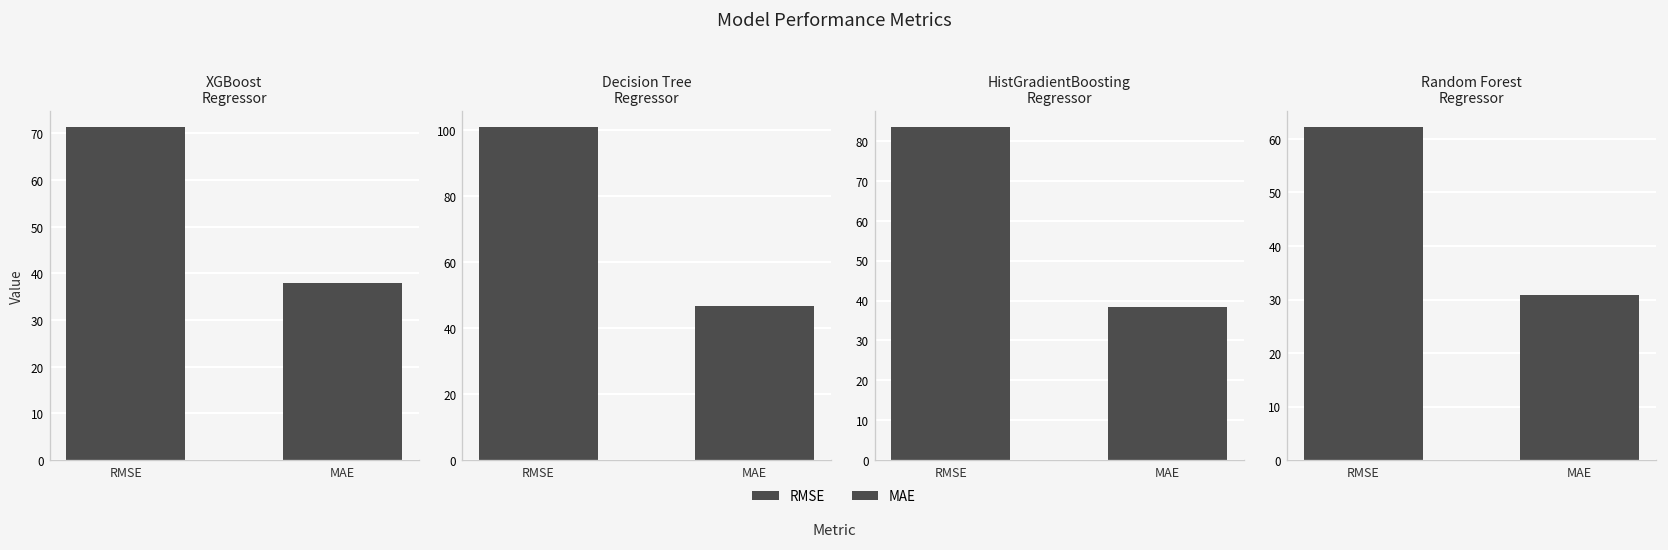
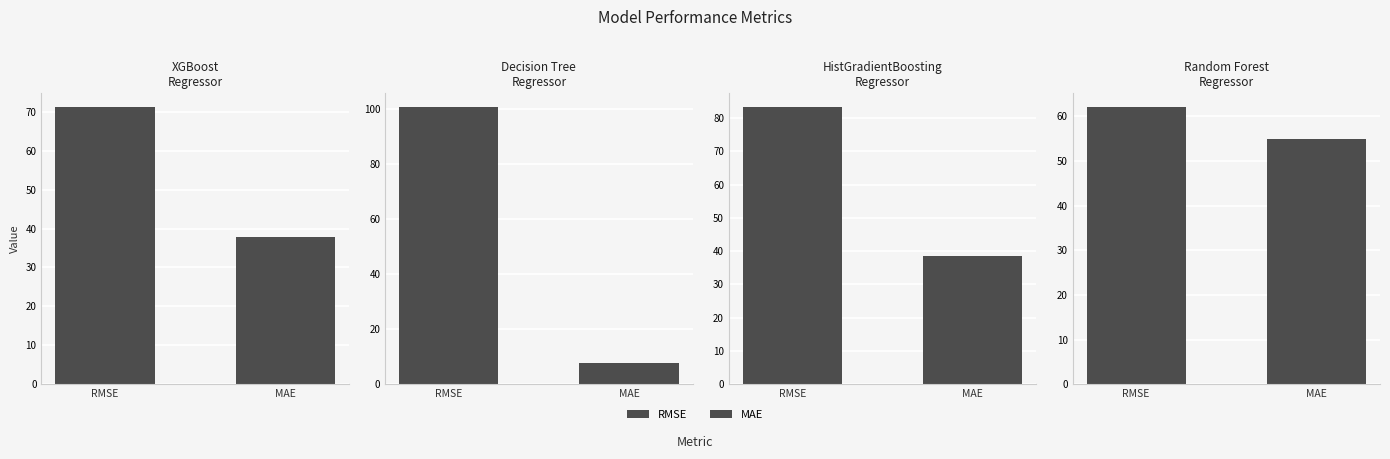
Decision Tree Regressor, MAE: 47 -> 8
Random Forest Regressor, MAE: 31 -> 55
